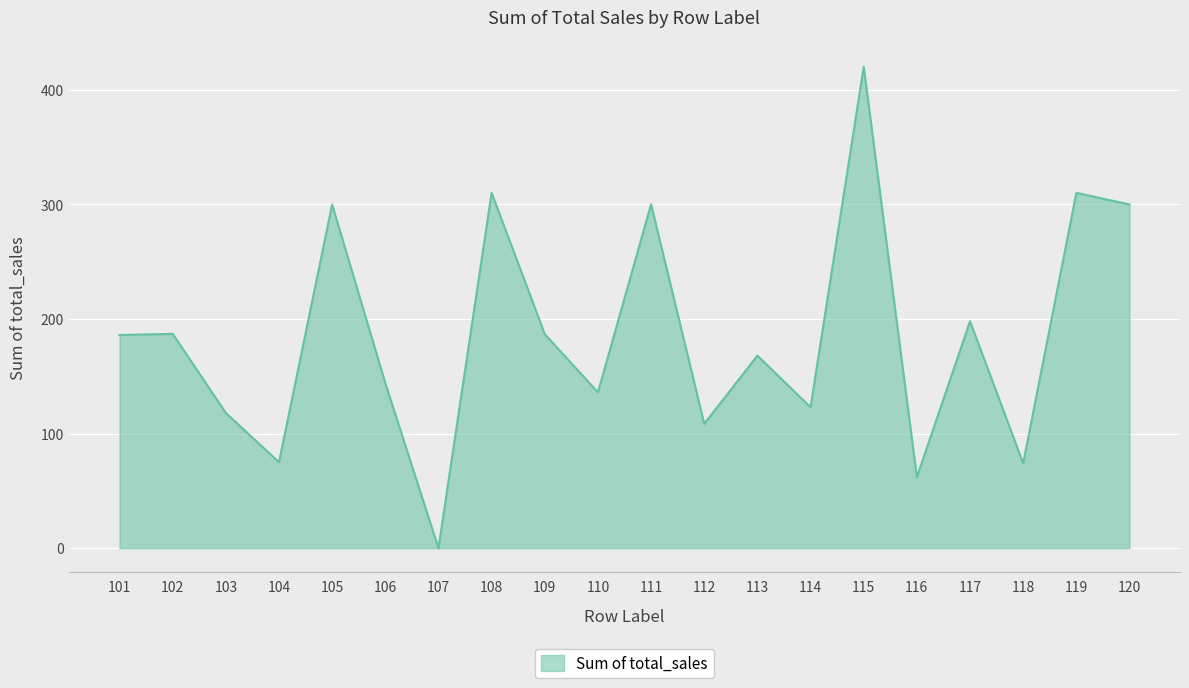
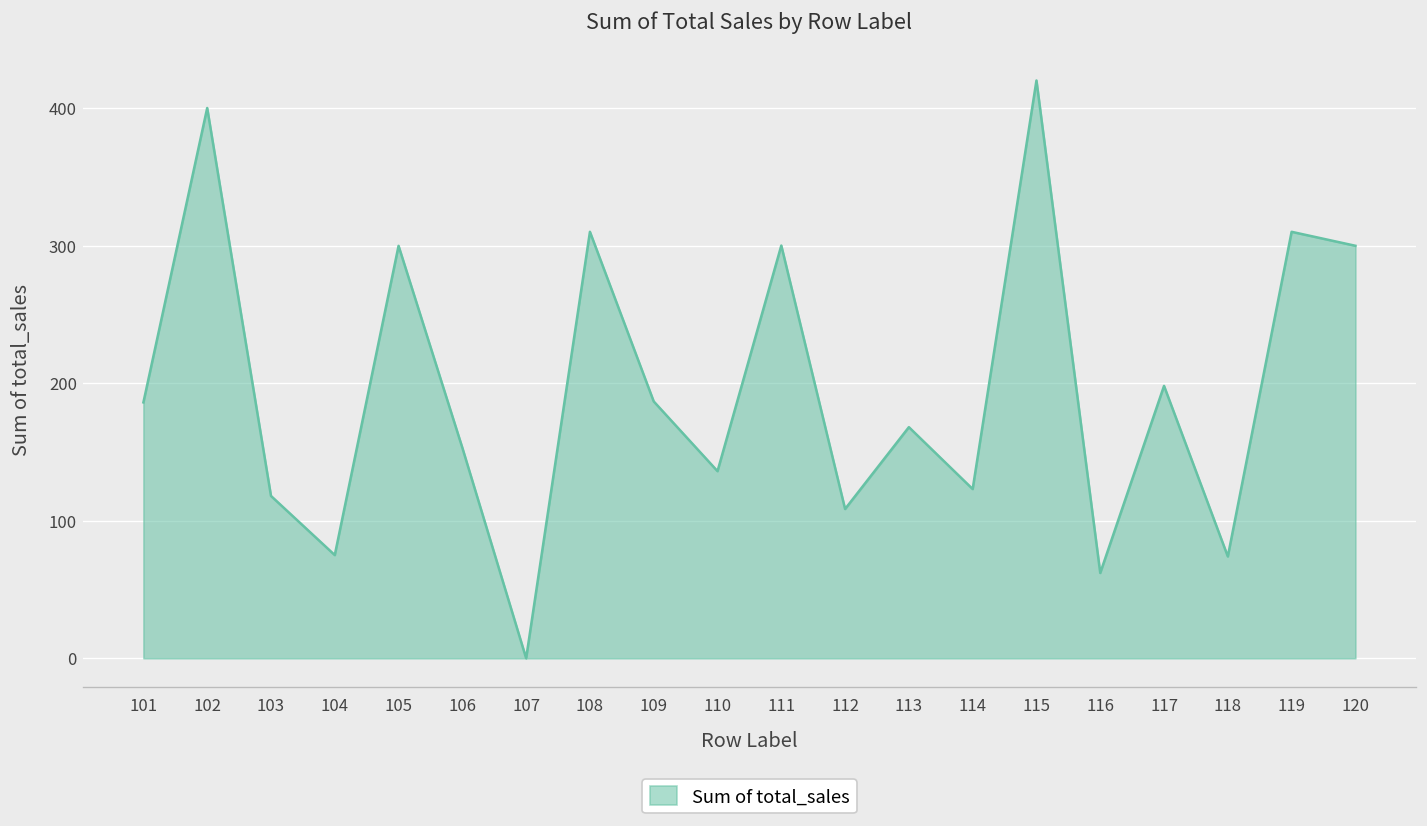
102: 187 -> 400
106: 144 -> 153
